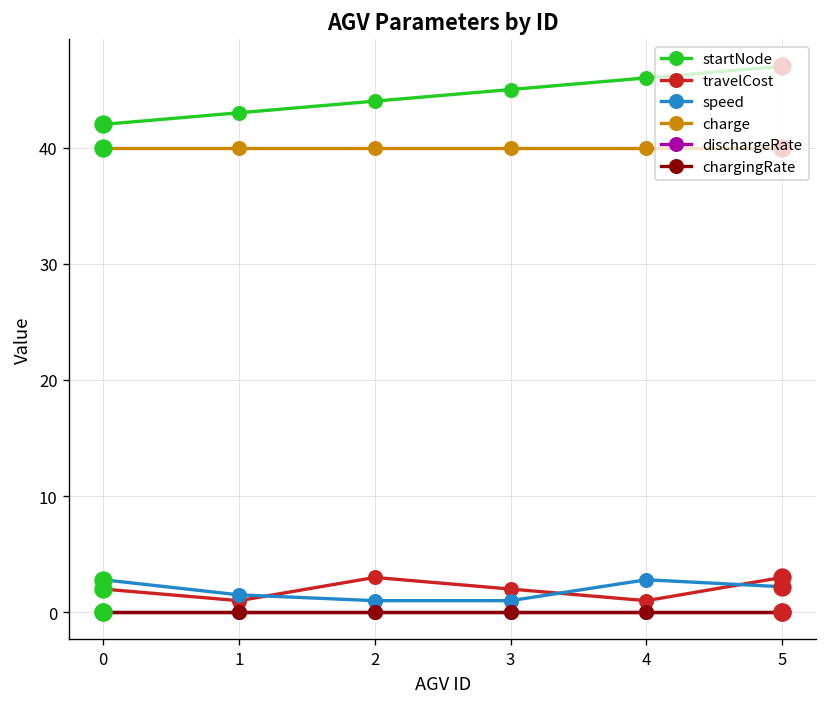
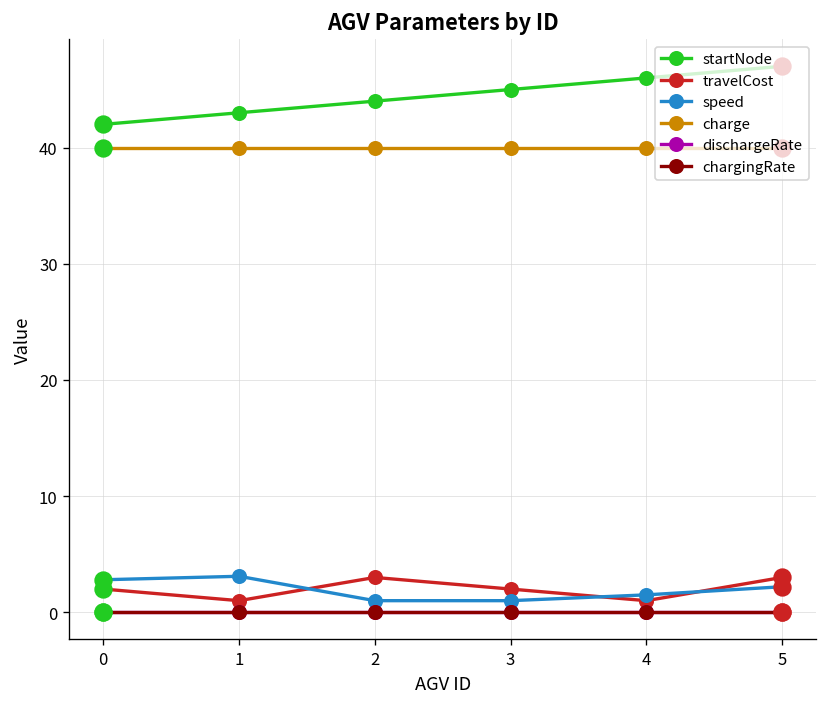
speed, 1: 2 -> 3
speed, 4: 3 -> 2
